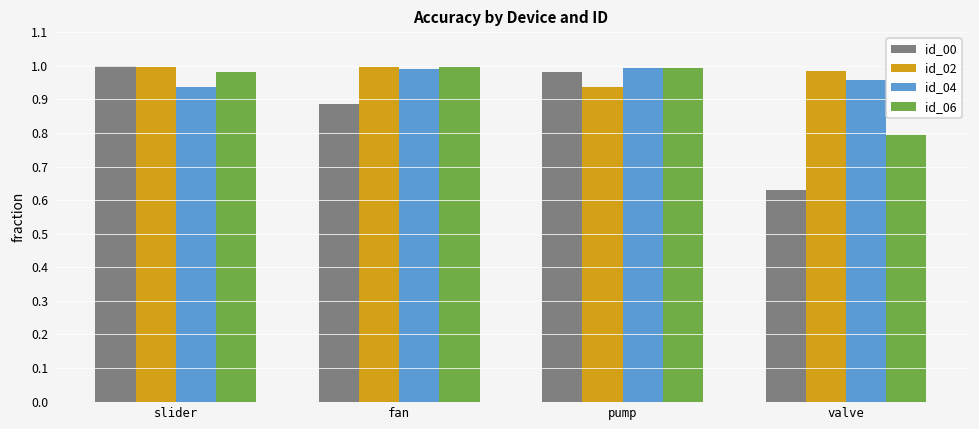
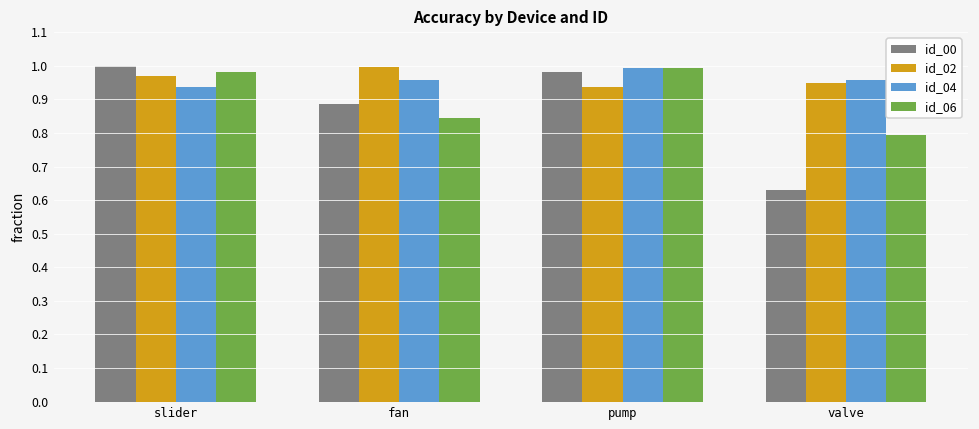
id_02, slider: 1.00 -> 0.97
id_04, fan: 0.99 -> 0.96
id_06, fan: 1.00 -> 0.84
id_02, valve: 0.98 -> 0.95
